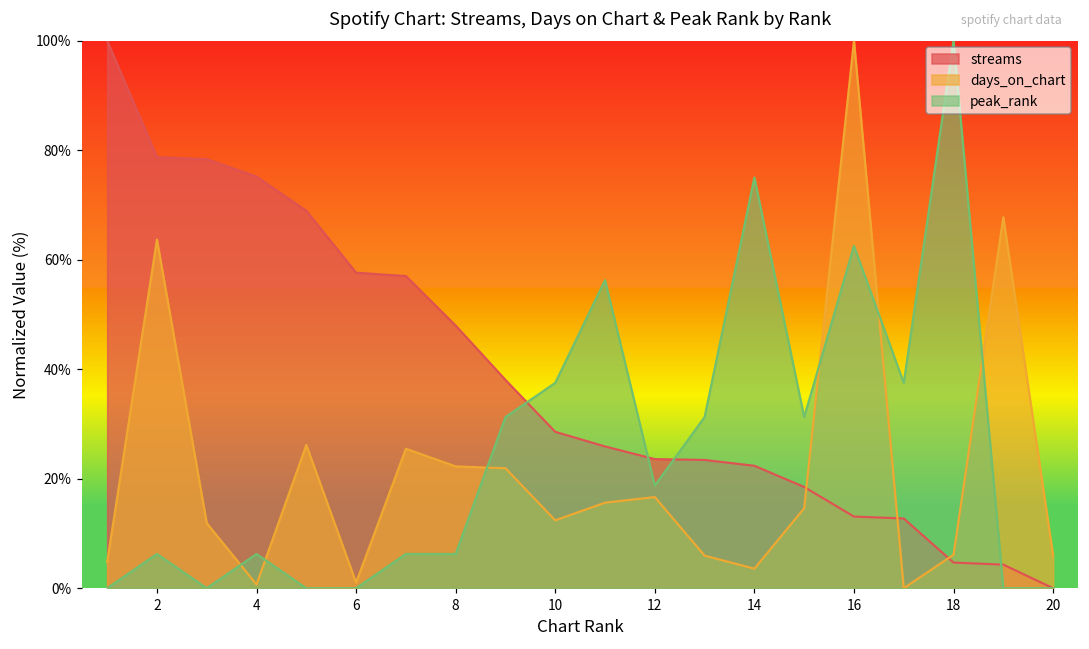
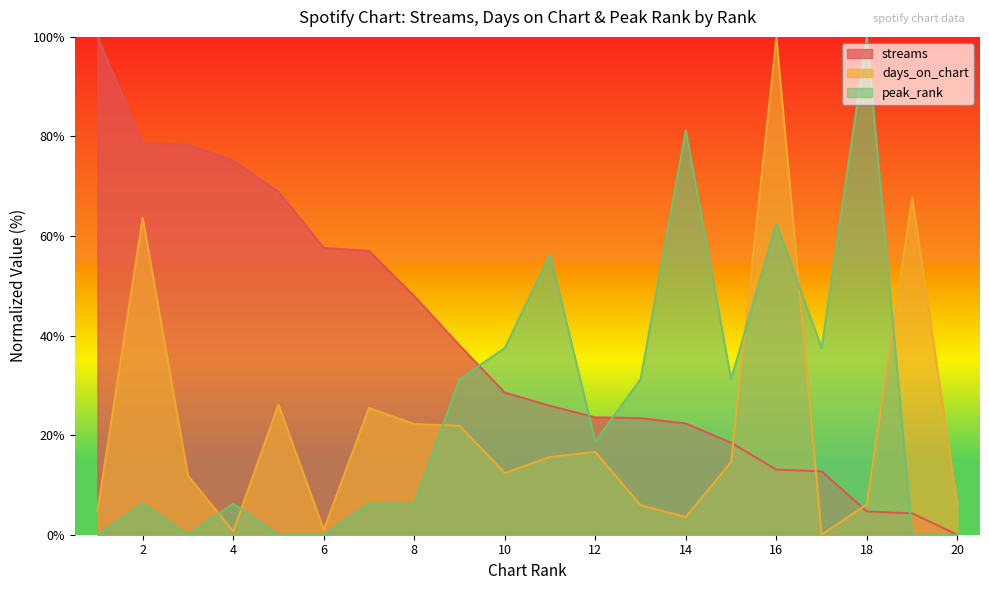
peak_rank, 14: 75% -> 81%
